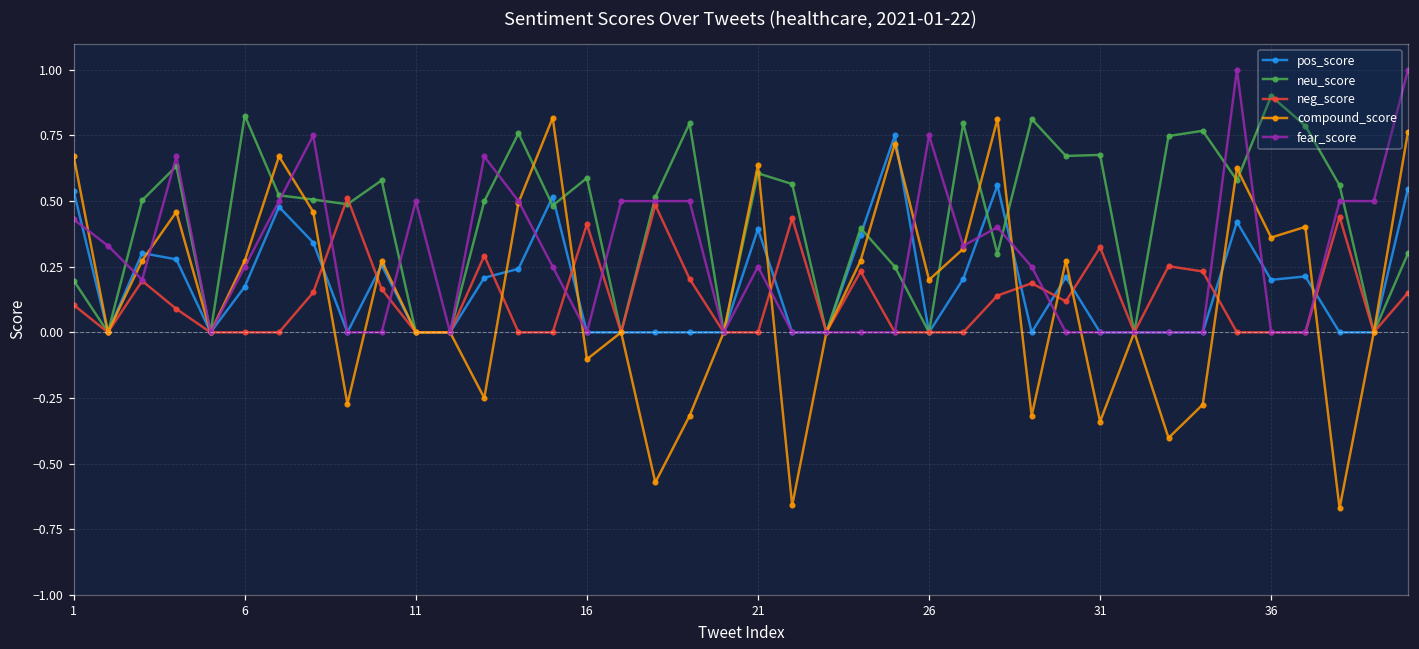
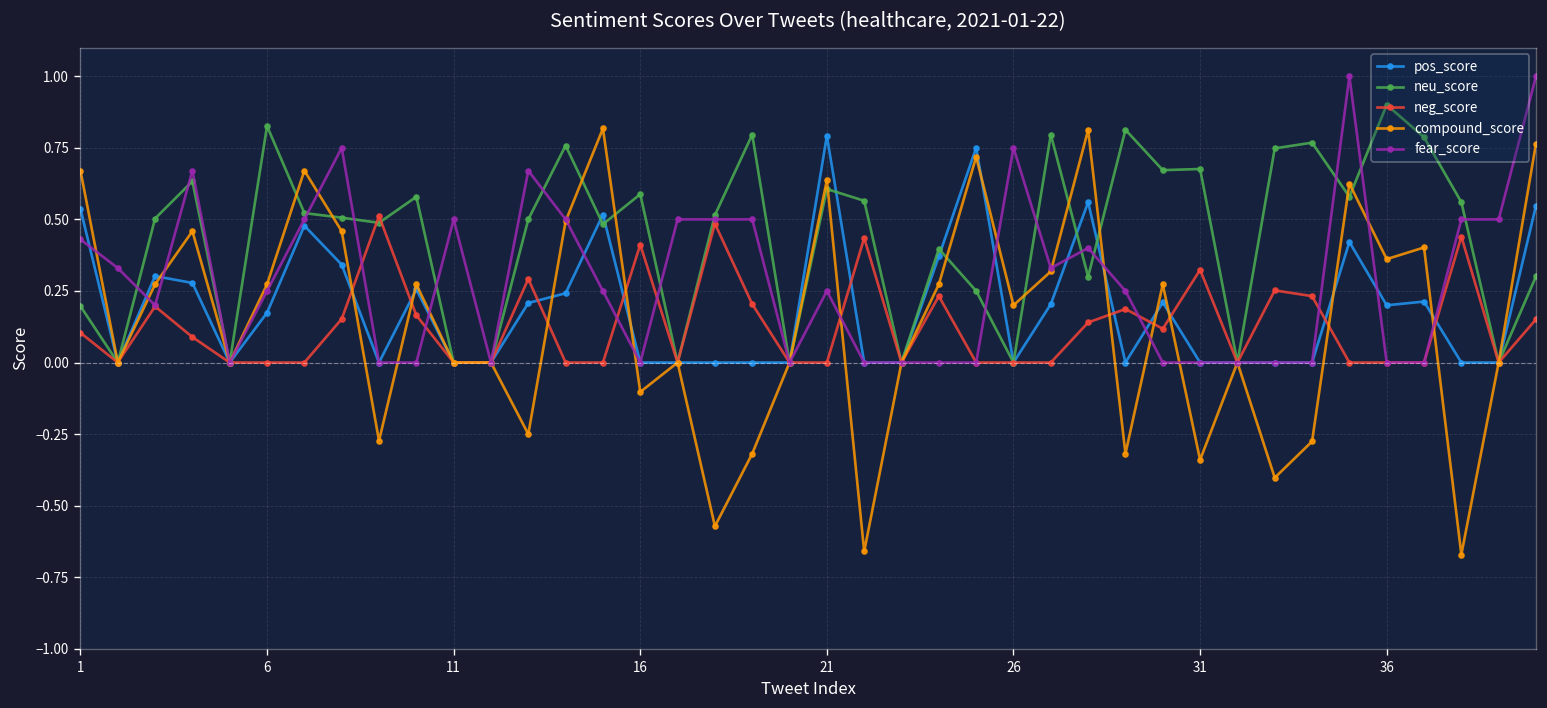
pos_score, 21: 0.39 -> 0.79
